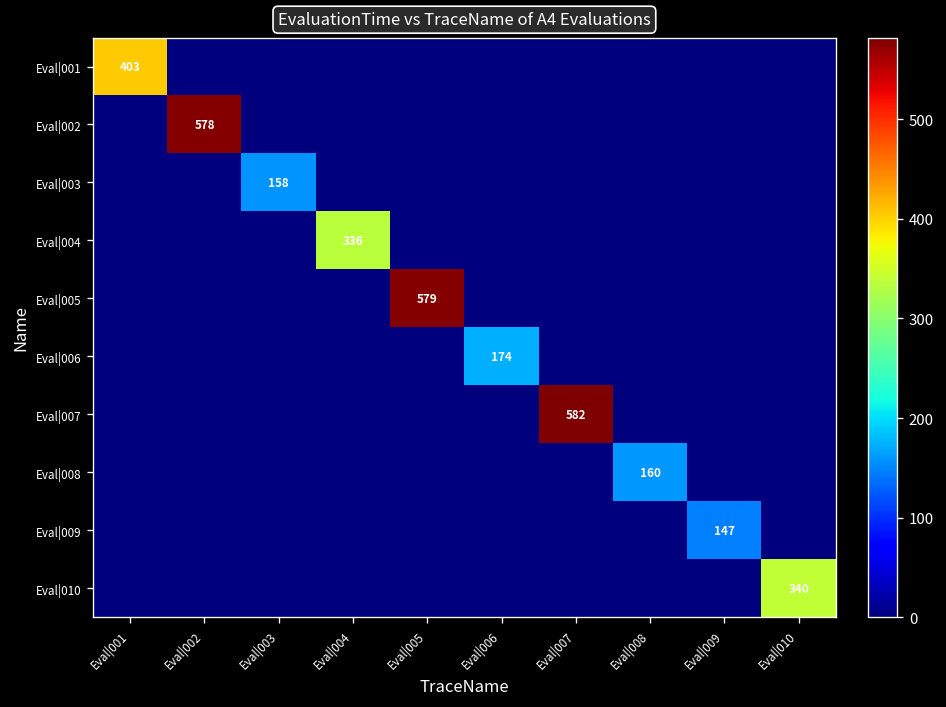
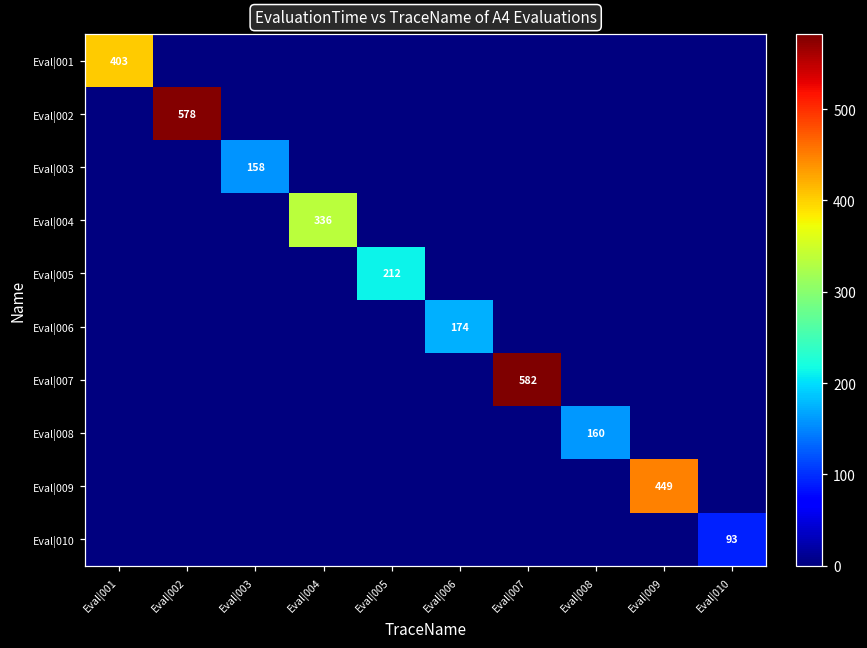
Eval|005, Eval|005: 579 -> 212
Eval|009, Eval|009: 147 -> 449
Eval|010, Eval|010: 340 -> 93
